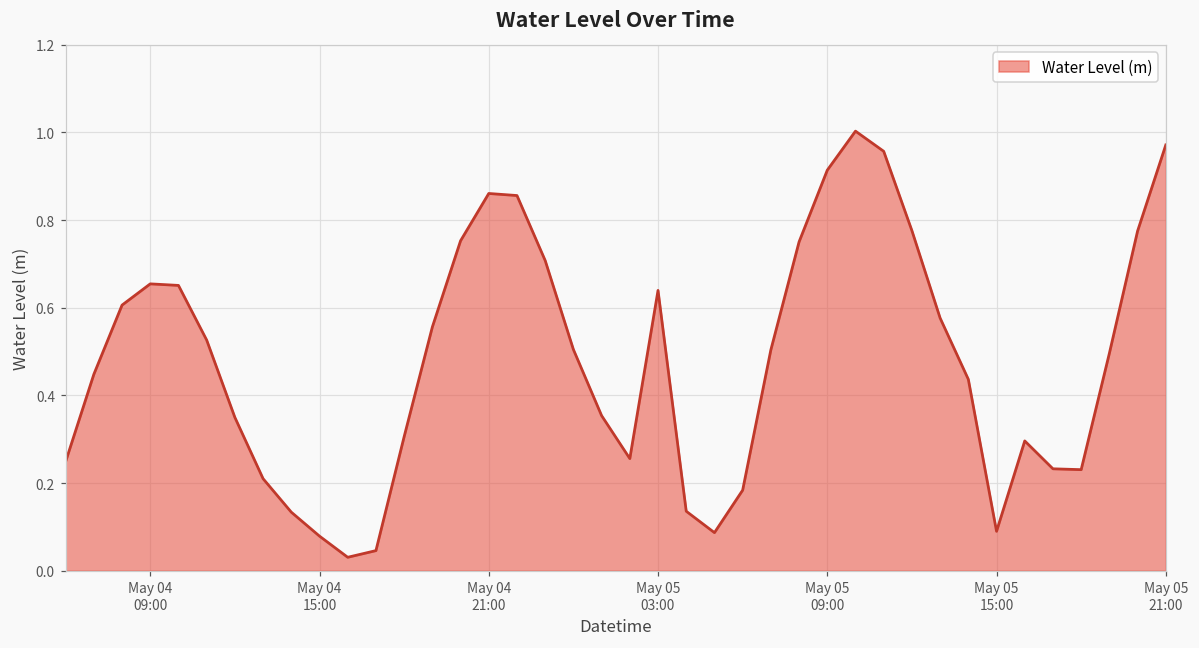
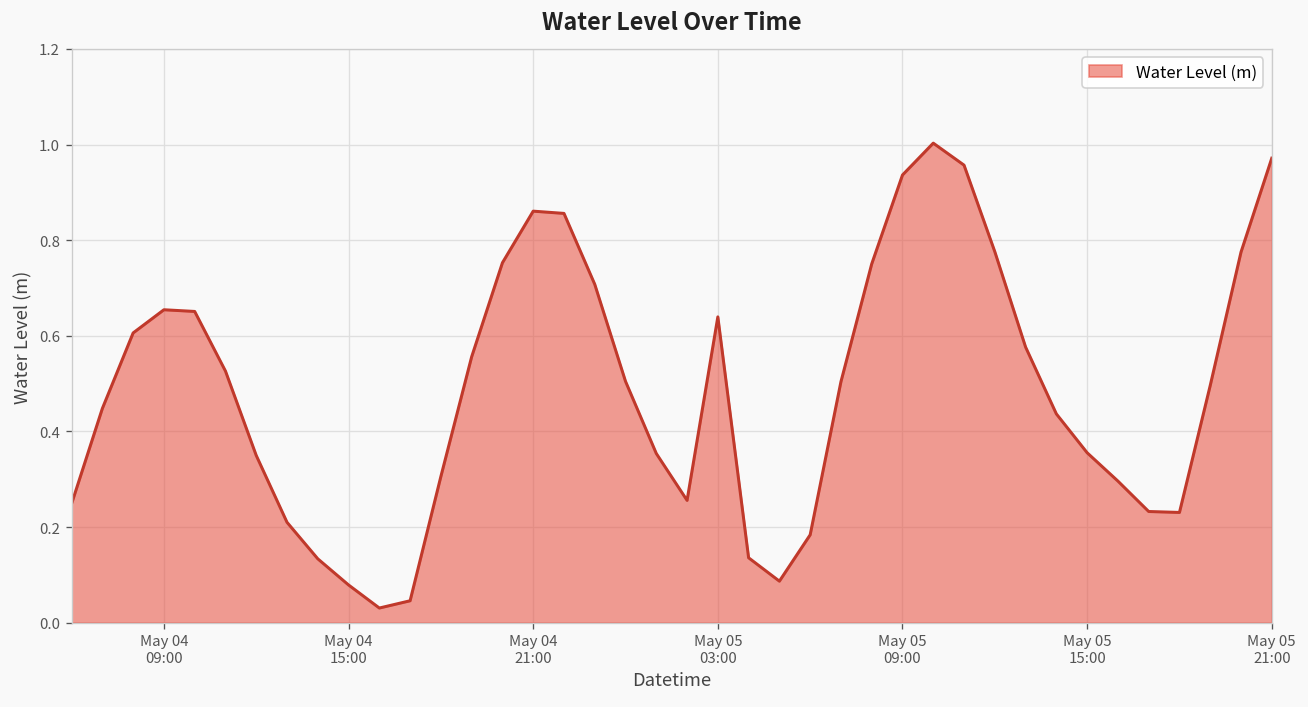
May 05 09:00: 0.91 -> 0.94
May 05 15:00: 0.09 -> 0.36
